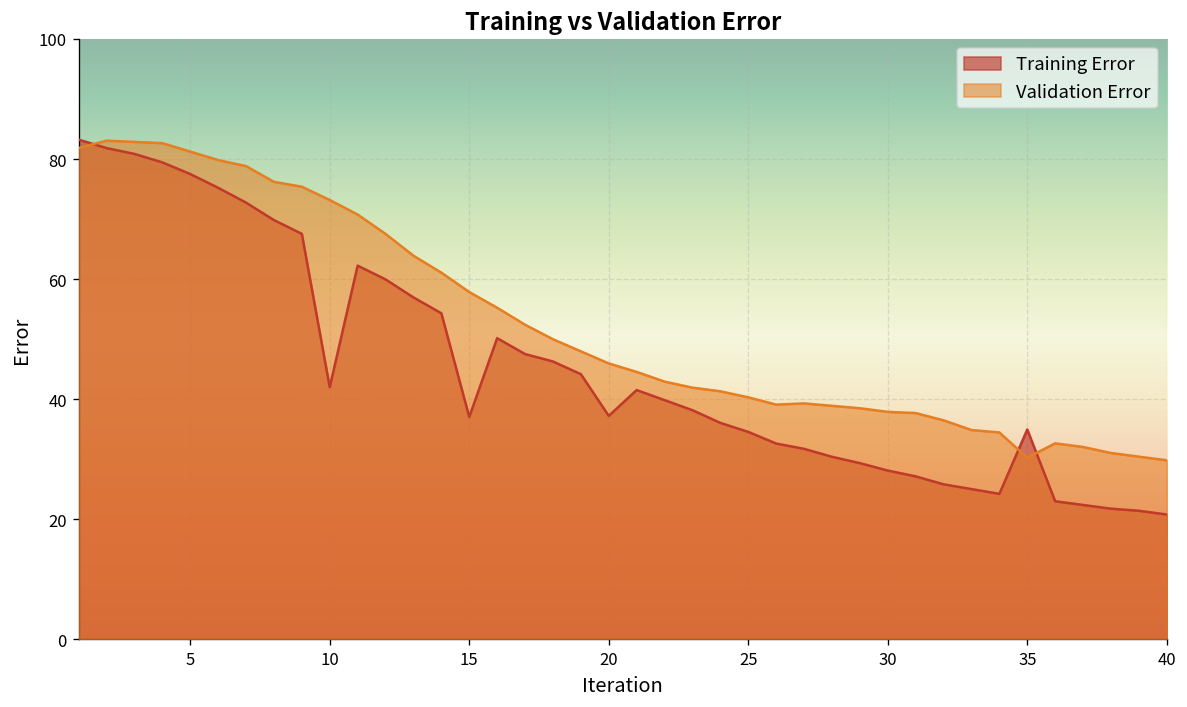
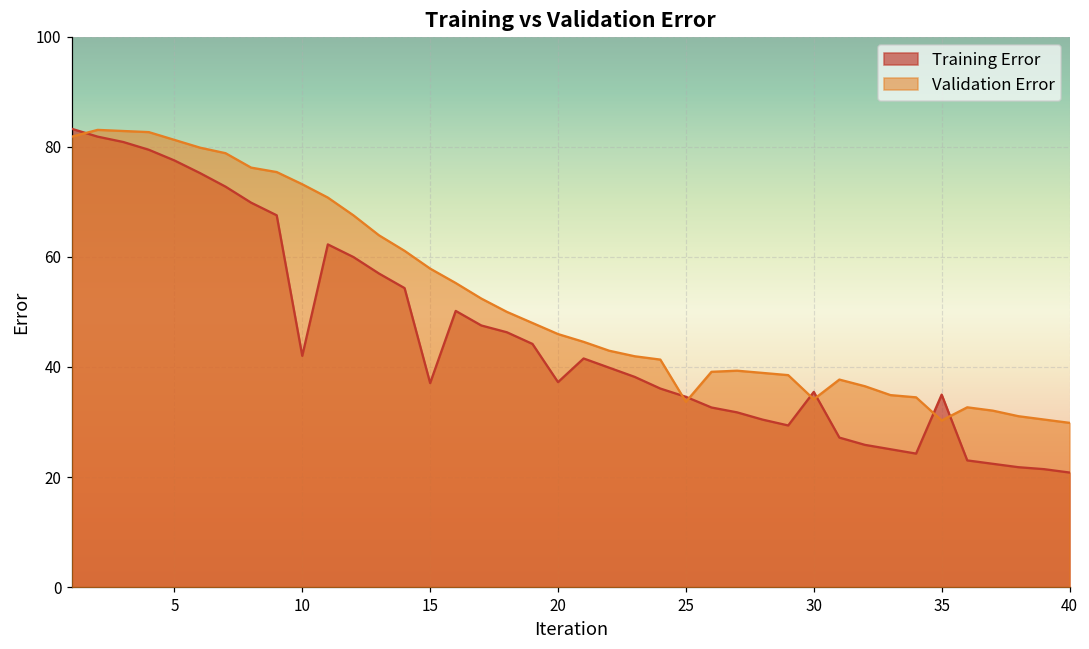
Validation Error, 25: 40 -> 34
Training Error, 30: 28 -> 35
Validation Error, 30: 38 -> 34
